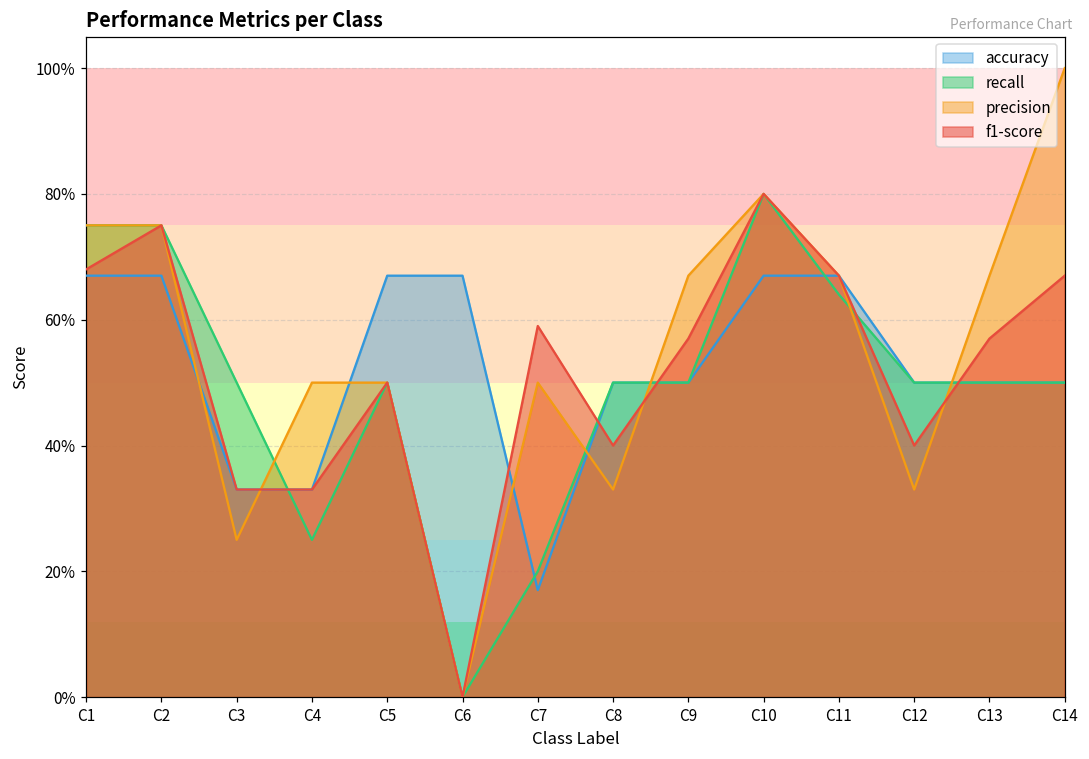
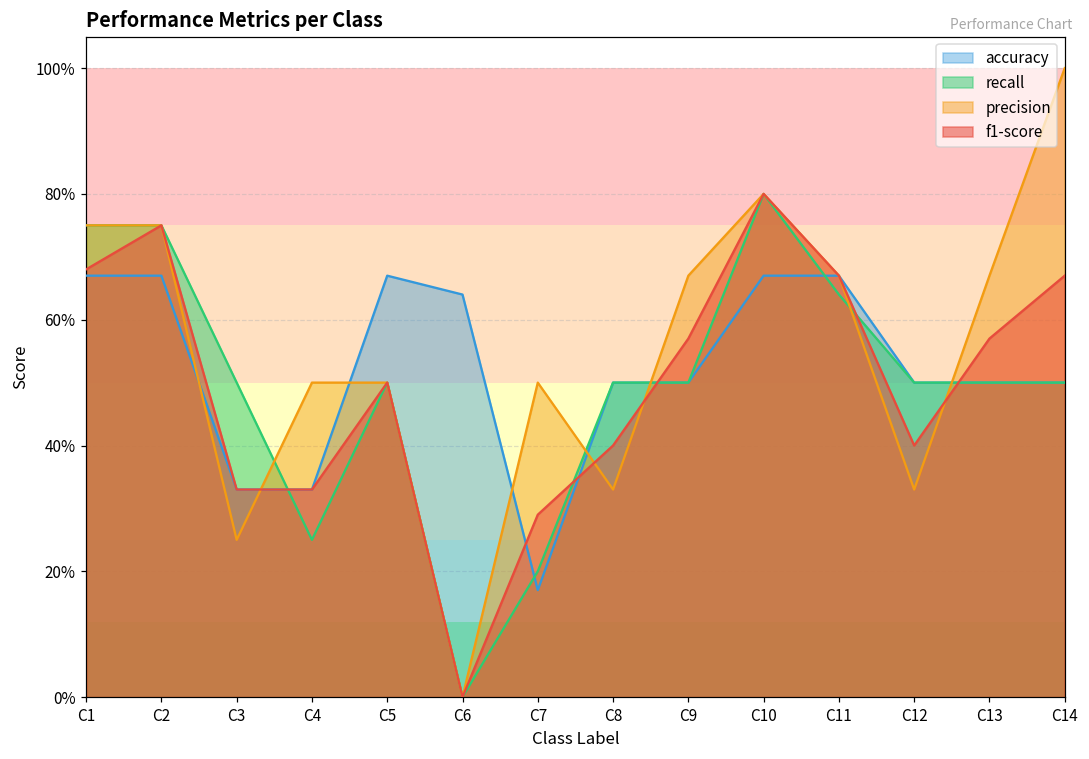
accuracy, C6: 67% -> 64%
f1-score, C7: 59% -> 29%
